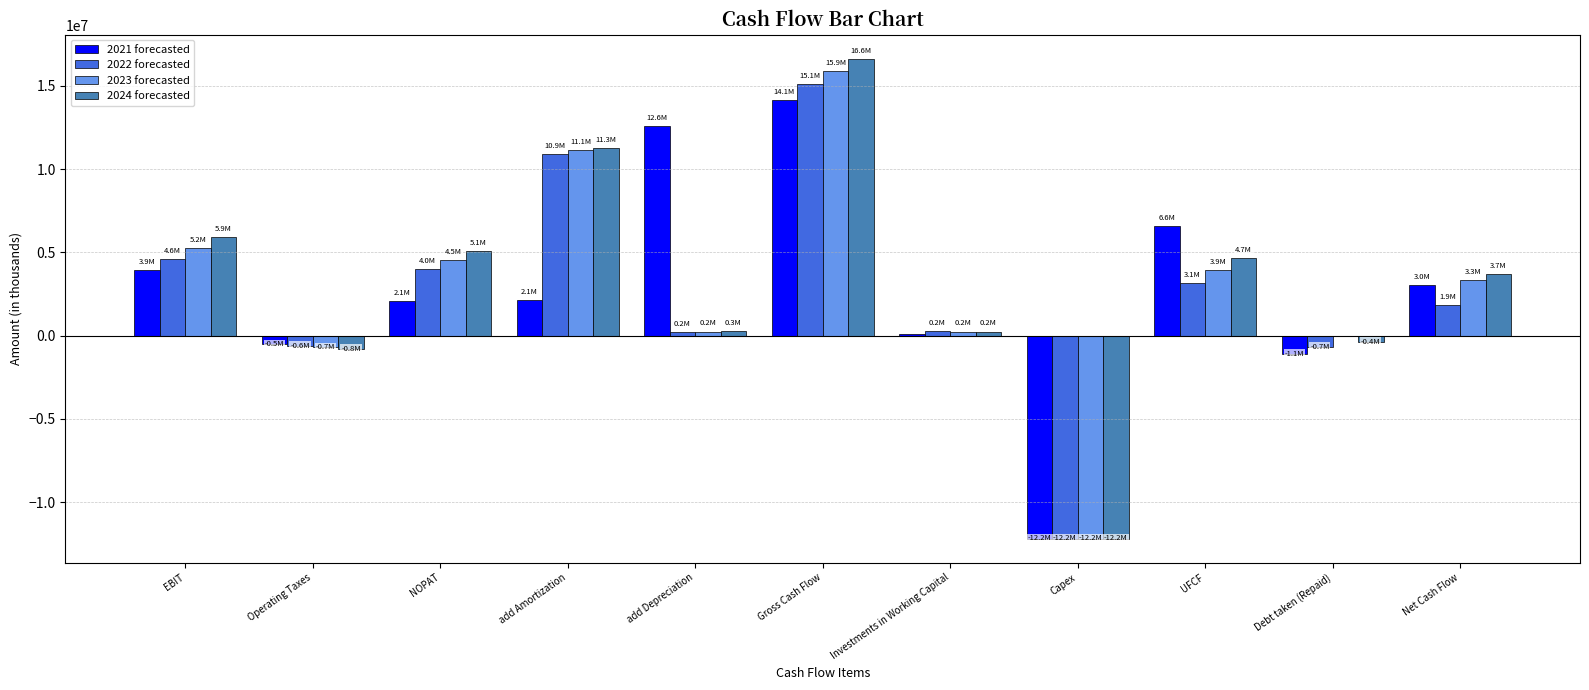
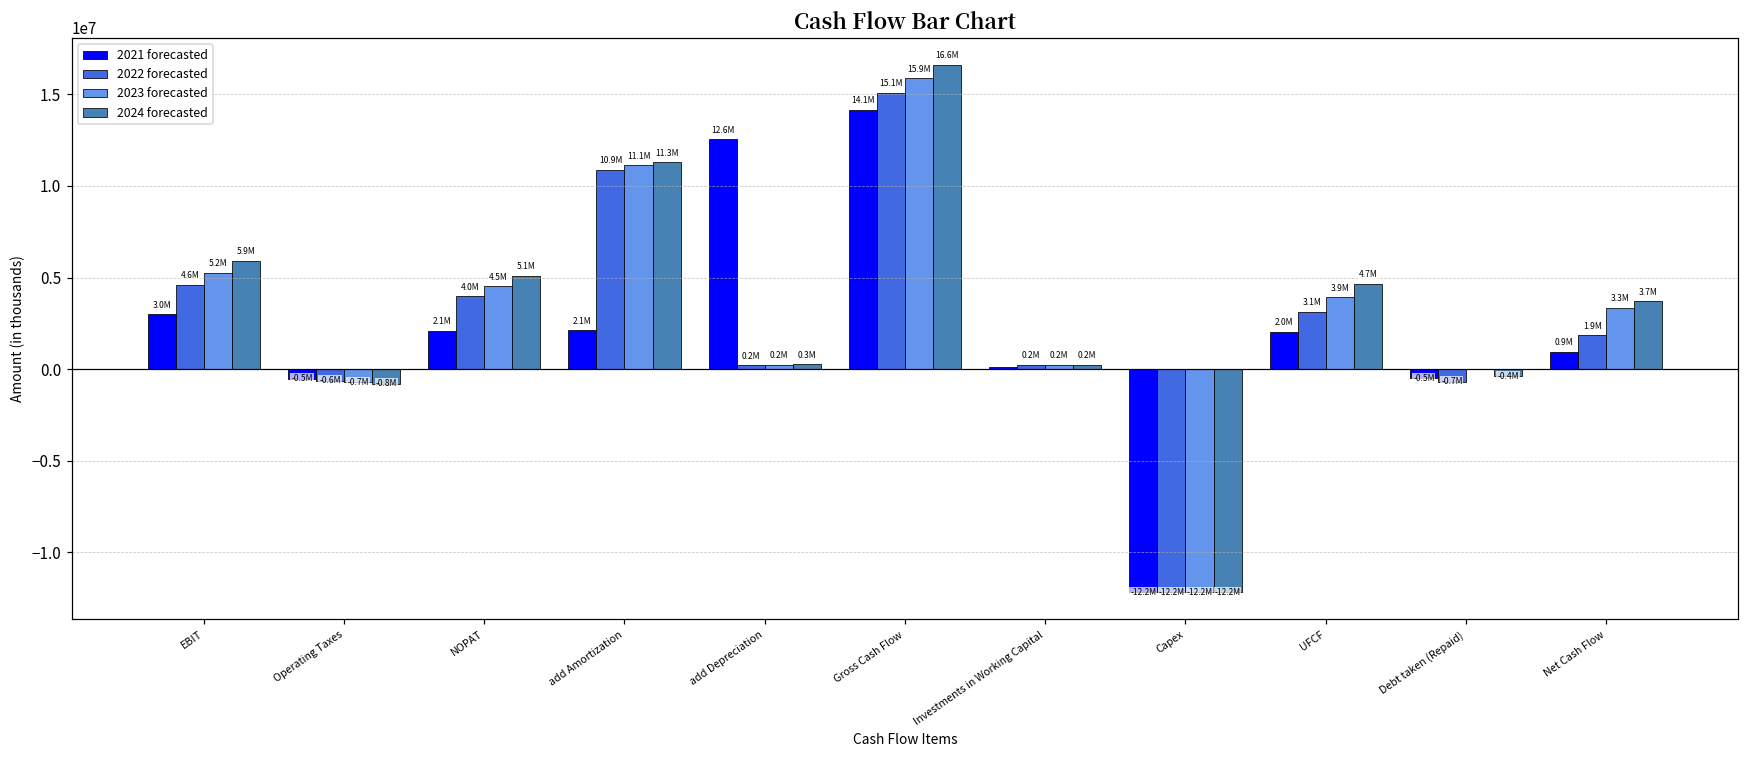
2021 forecasted, EBIT: 3.9M -> 3.0M
2021 forecasted, UFCF: 6.6M -> 2.0M
2021 forecasted, Debt taken (Repaid): -1.1M -> -0.5M
2021 forecasted, Net Cash Flow: 3.0M -> 0.9M
